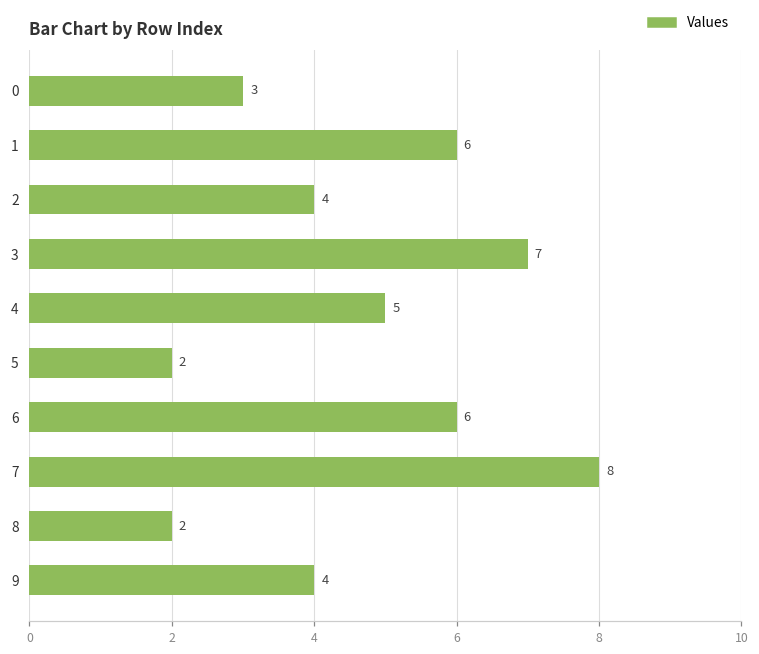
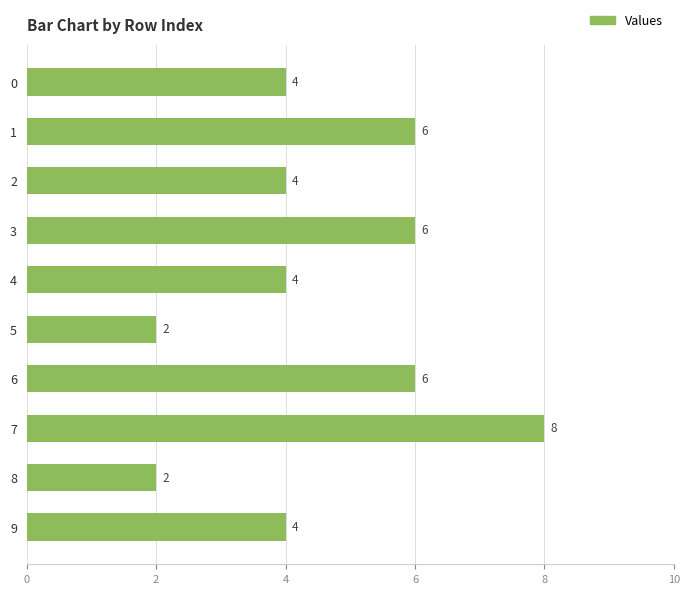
0: 3 -> 4
3: 7 -> 6
4: 5 -> 4
